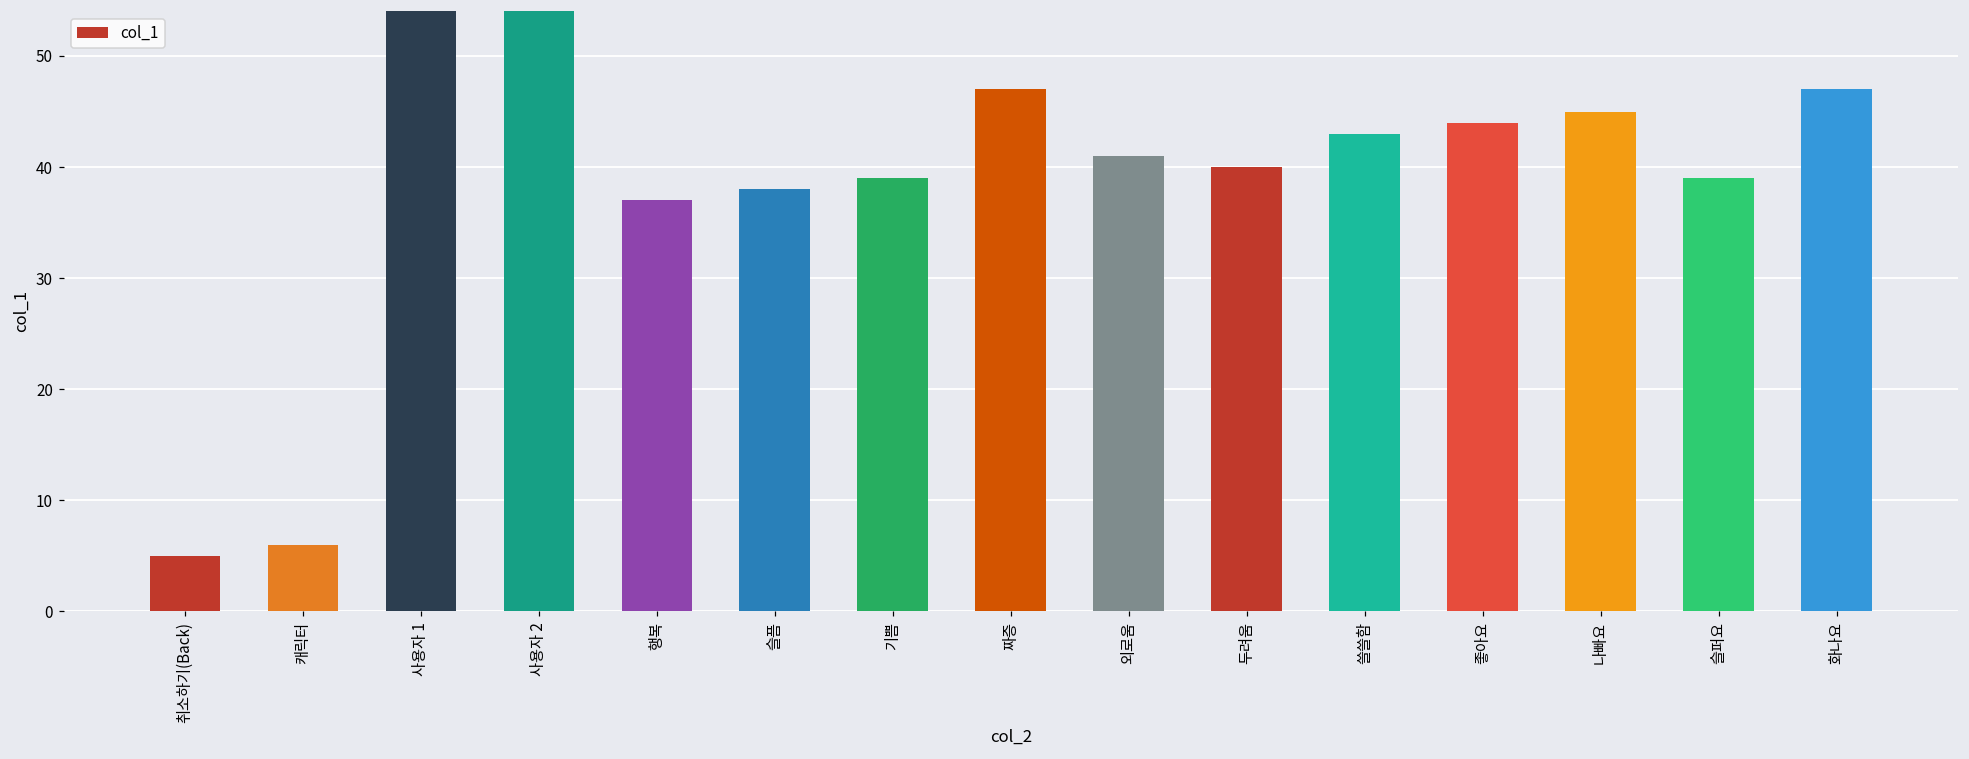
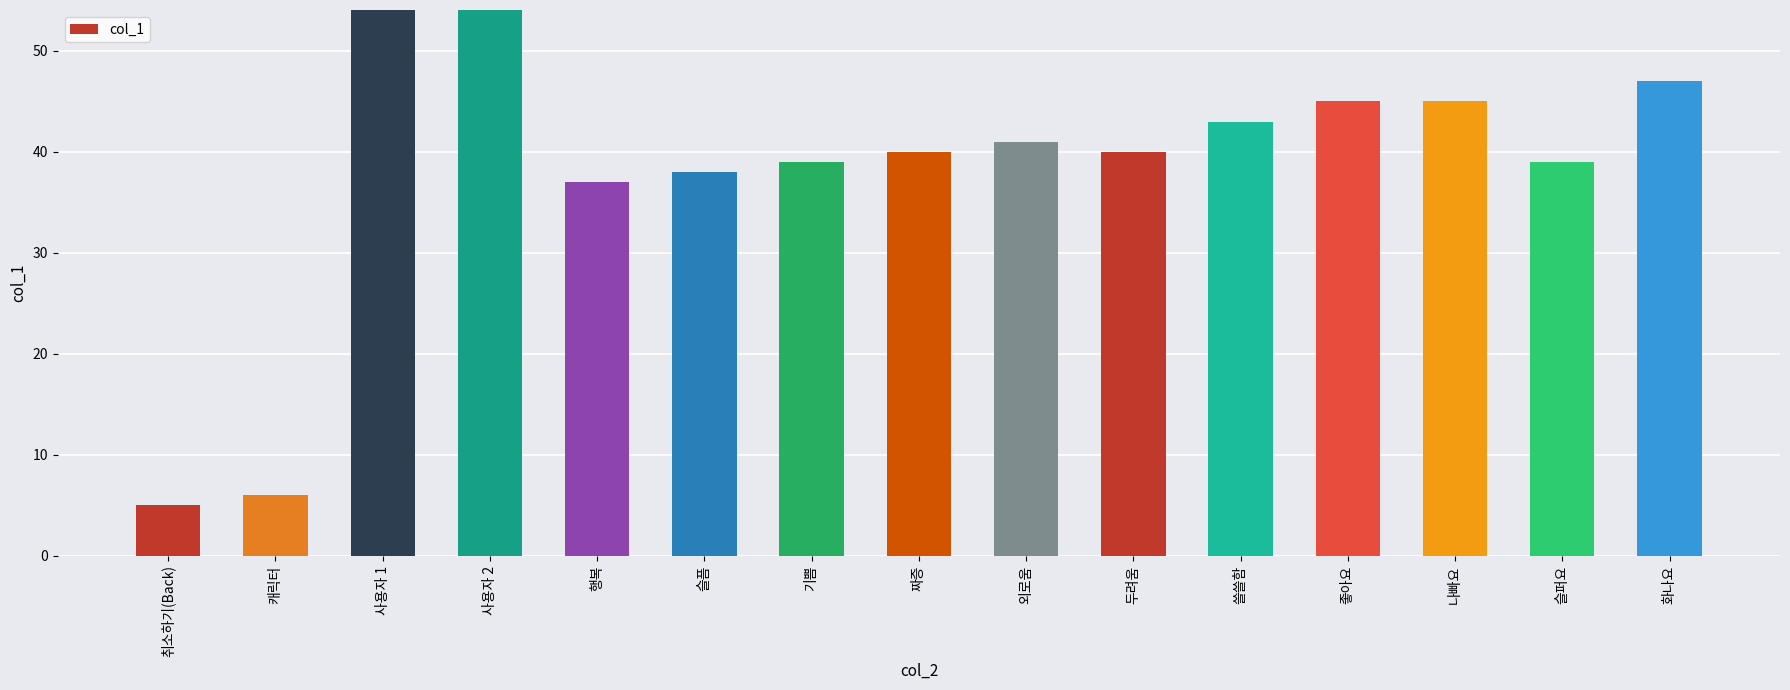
짜증: 47 -> 40
좋아요: 44 -> 45
